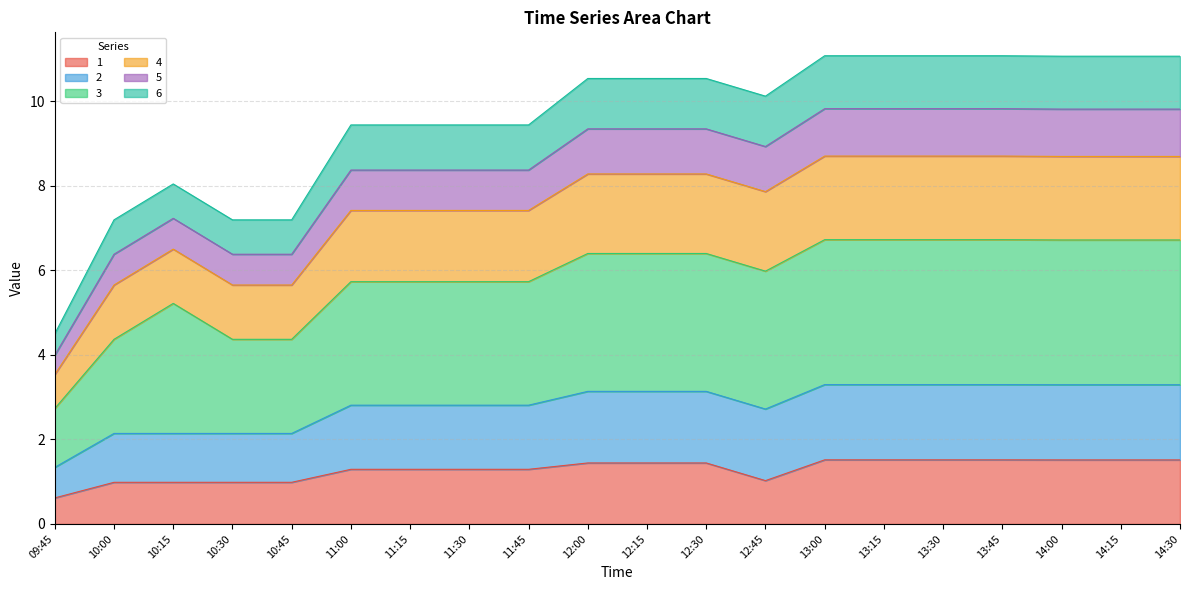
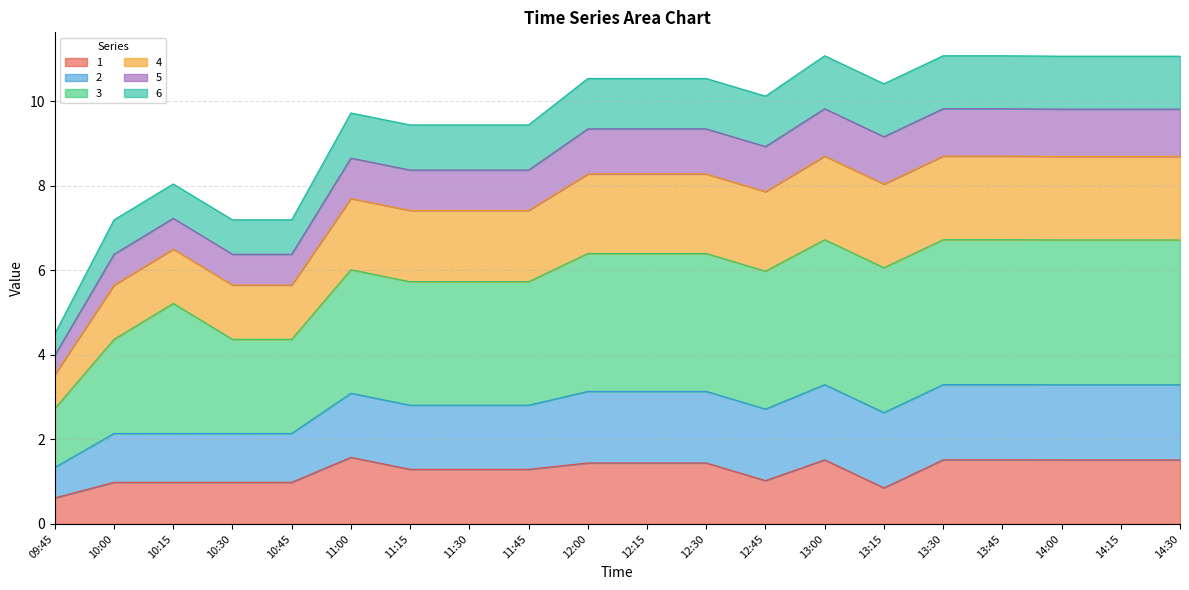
1, 11:00: 1.3 -> 1.6
1, 13:15: 1.5 -> 0.9
